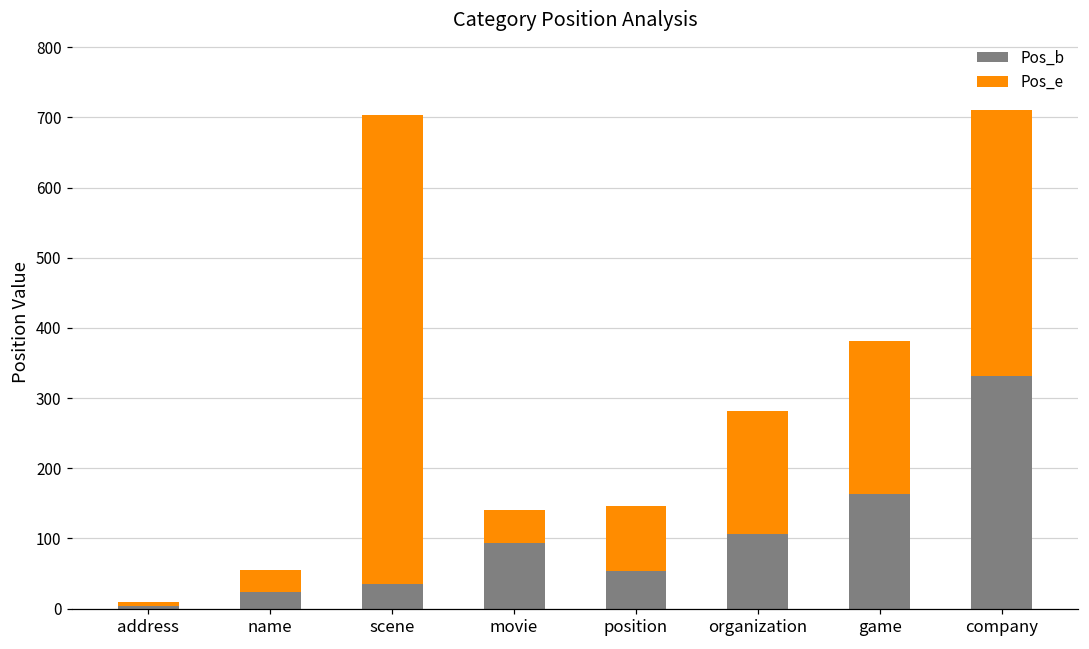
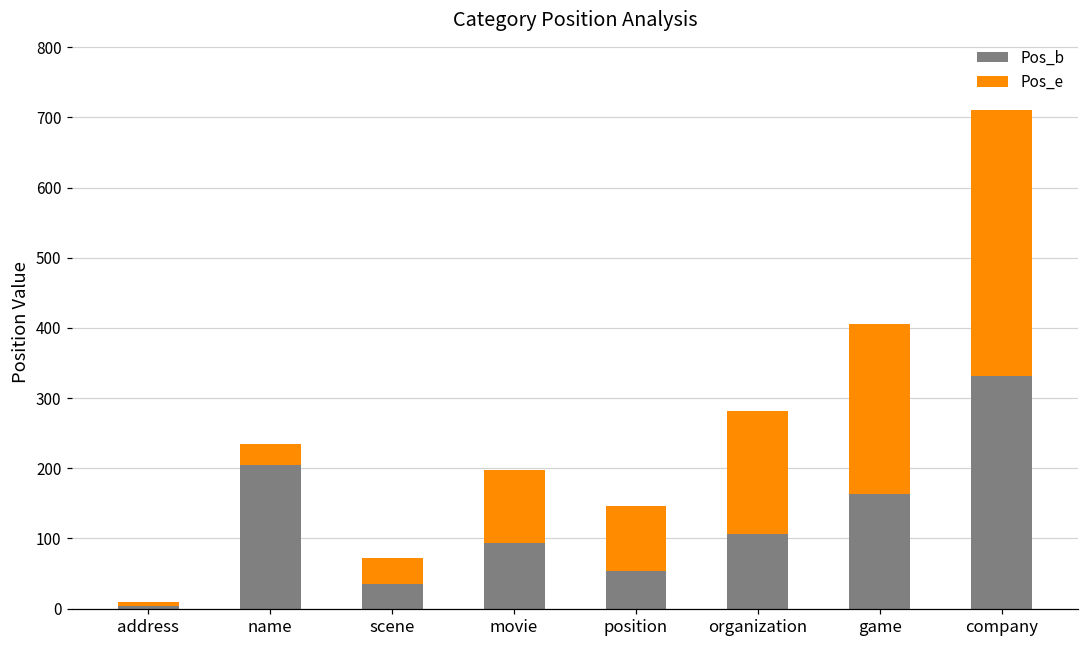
Pos_b, name: 20 -> 200
Pos_e, scene: 670 -> 40
Pos_e, movie: 50 -> 100
Pos_e, game: 220 -> 240
